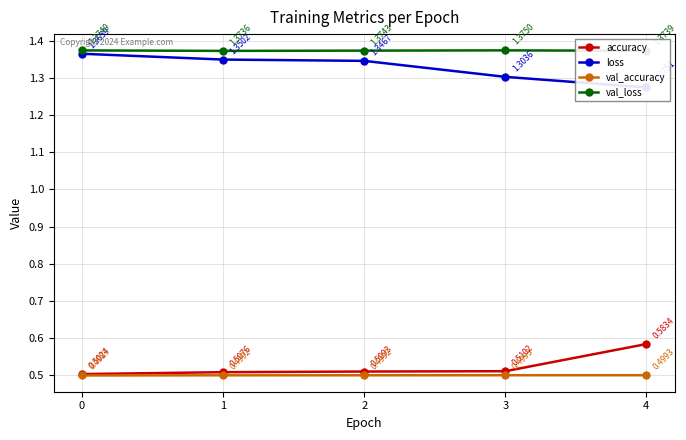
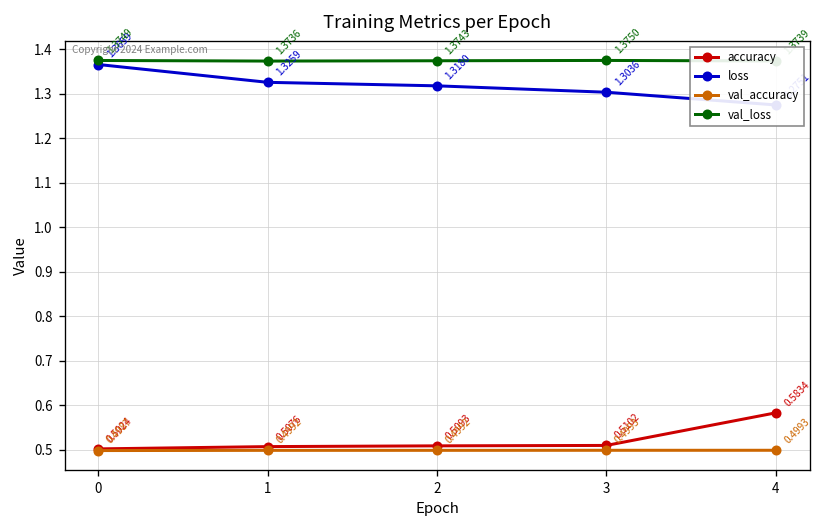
loss, 1: 1.3502 -> 1.3259
loss, 2: 1.3467 -> 1.3180
